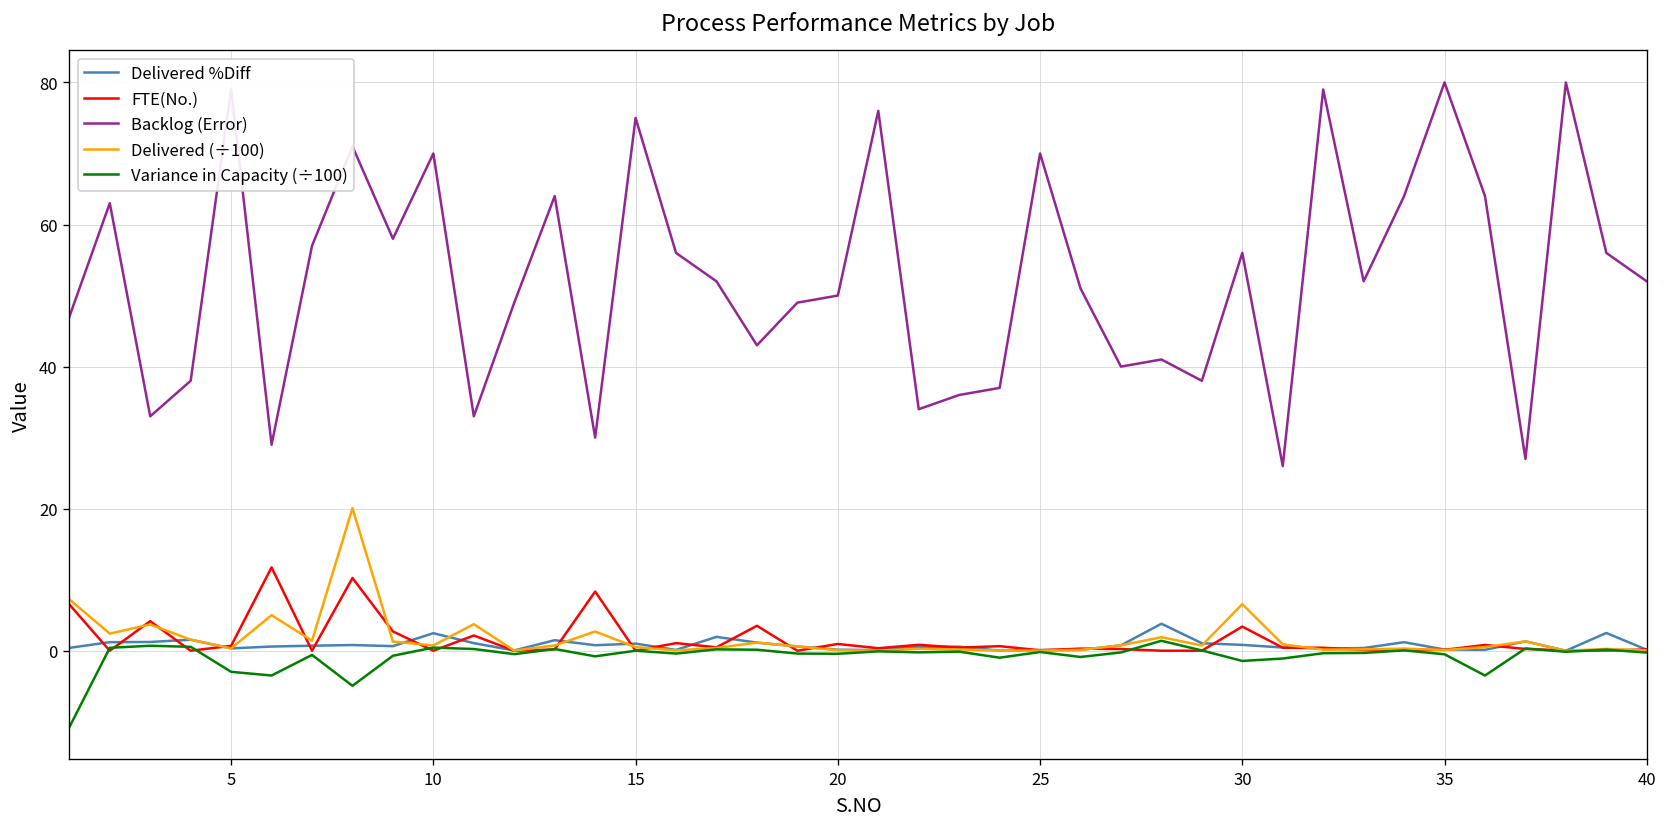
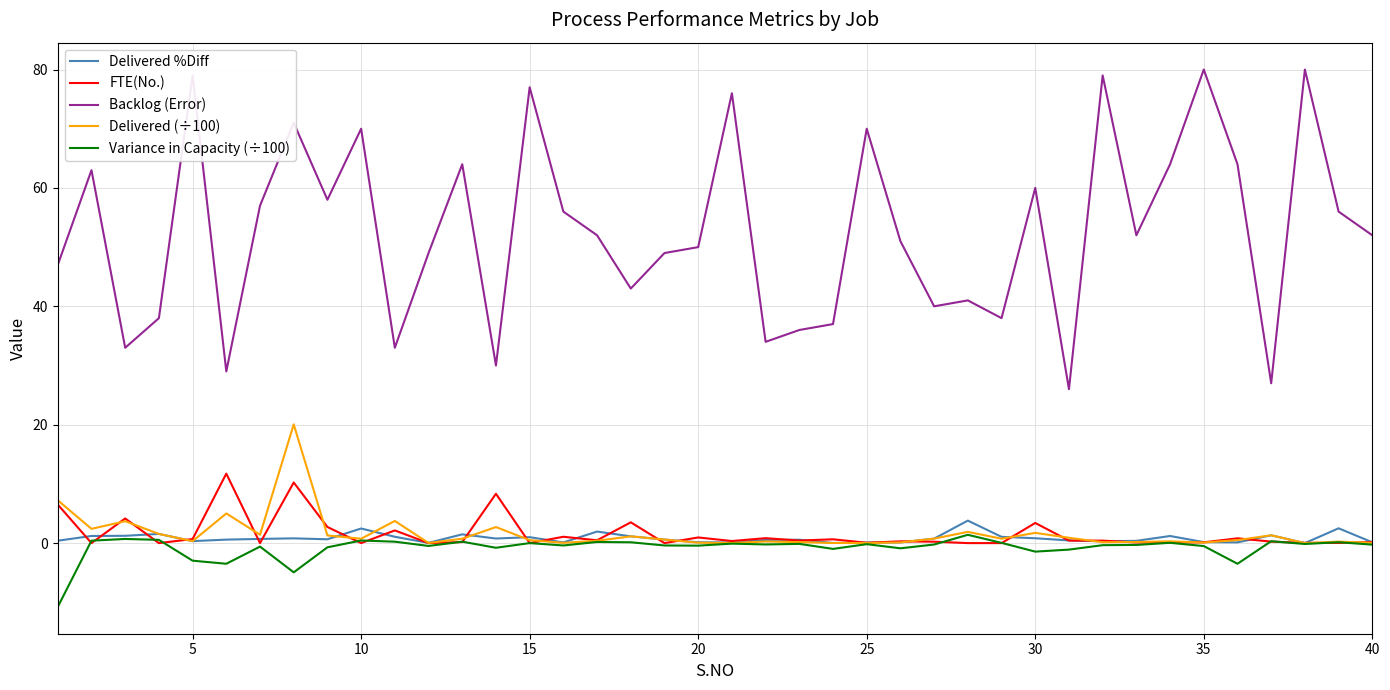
Backlog (Error), 15: 75 -> 77
Backlog (Error), 30: 56 -> 60
Delivered (÷100), 30: 7 -> 2
